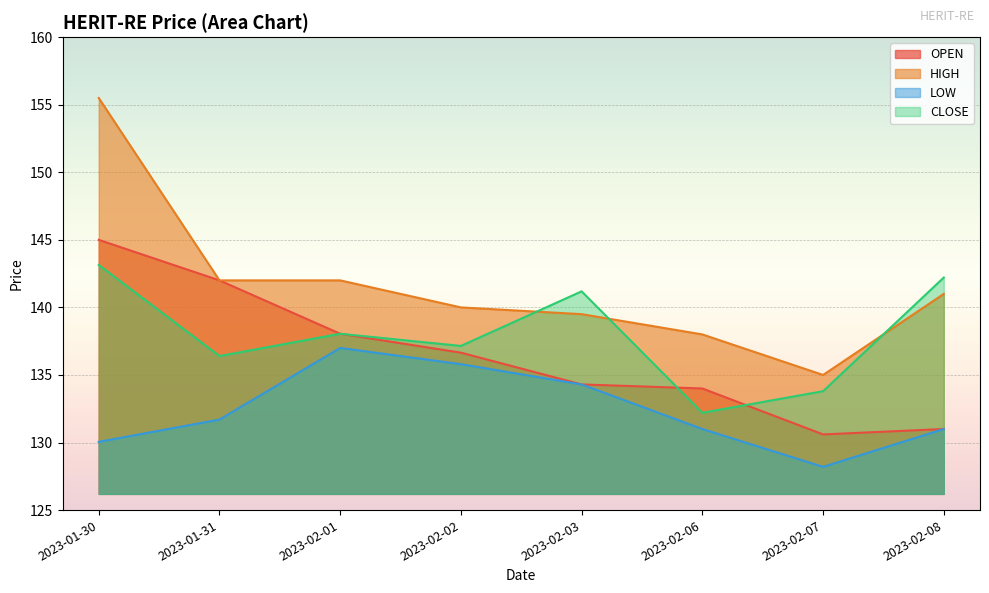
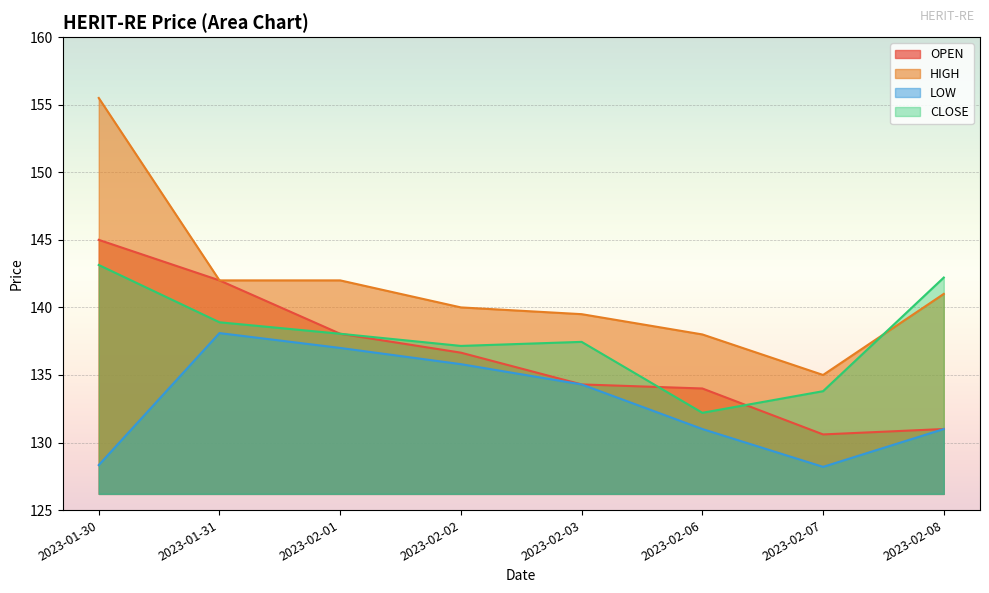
LOW, 2023-01-30: 130.1 -> 128.3
LOW, 2023-01-31: 131.7 -> 138.1
CLOSE, 2023-01-31: 136.4 -> 138.9
CLOSE, 2023-02-03: 141.2 -> 137.5
